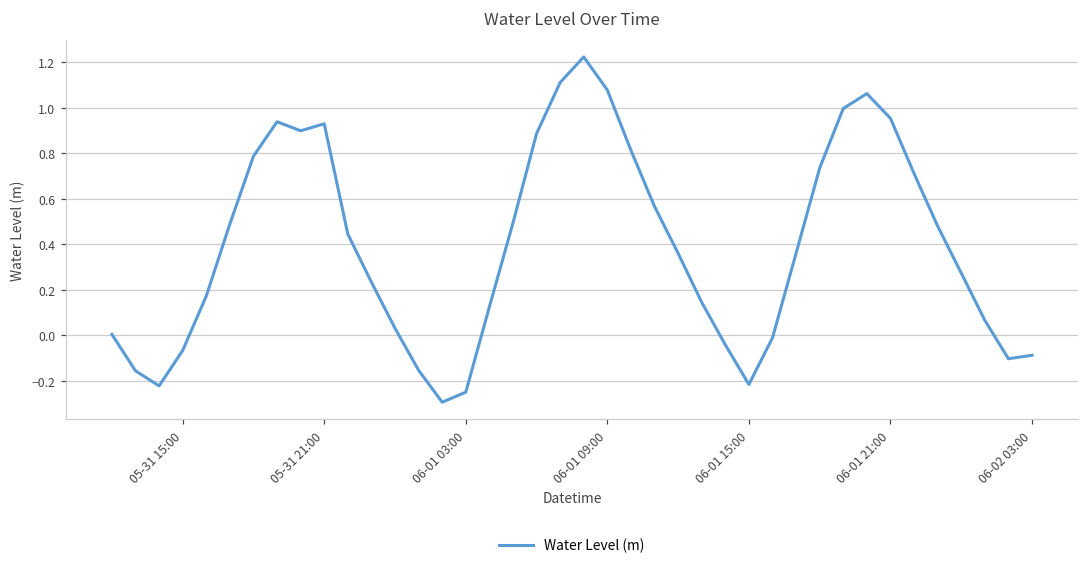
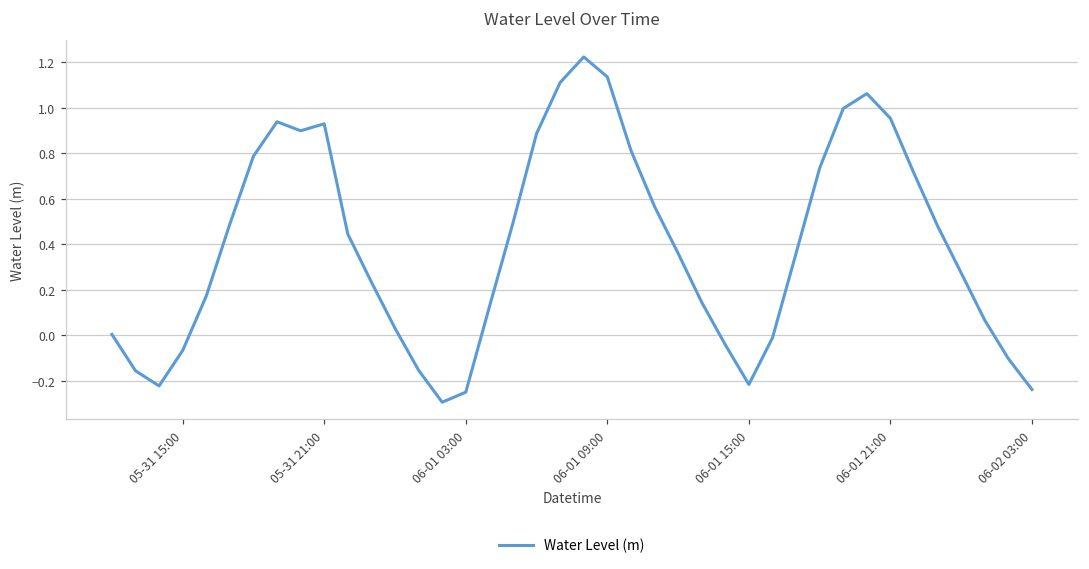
06-01 09:00: 1.08 -> 1.14
06-02 03:00: -0.09 -> -0.24
